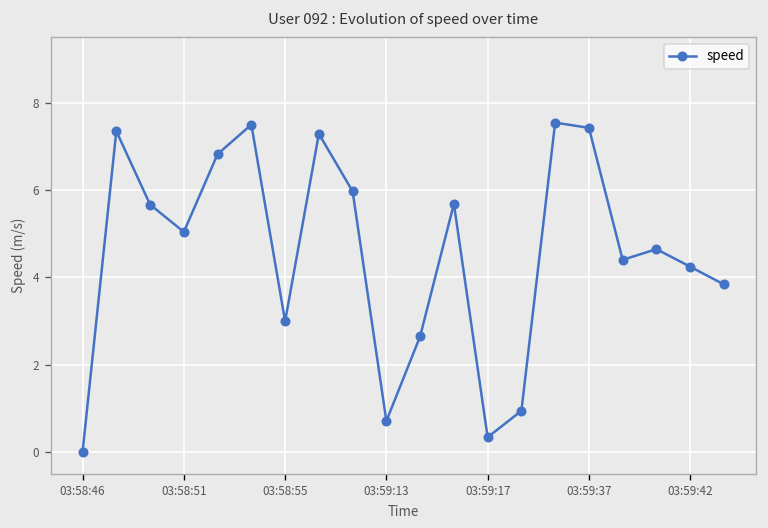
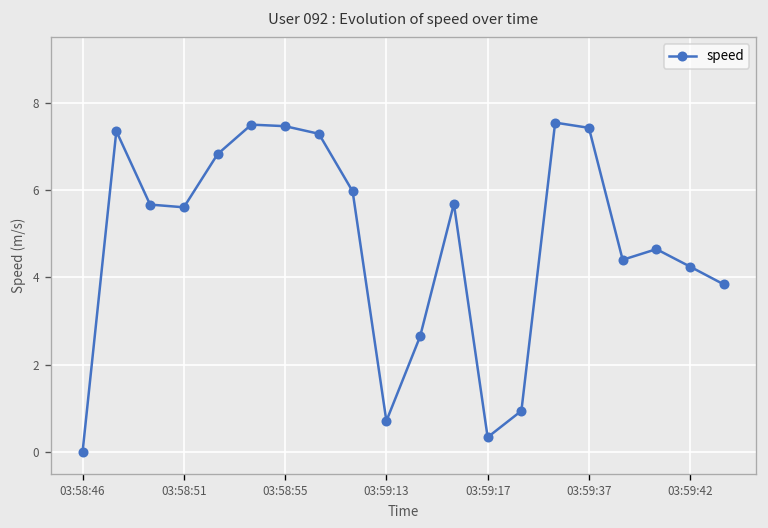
03:58:51: 5.0 -> 5.6
03:58:55: 3.0 -> 7.5
